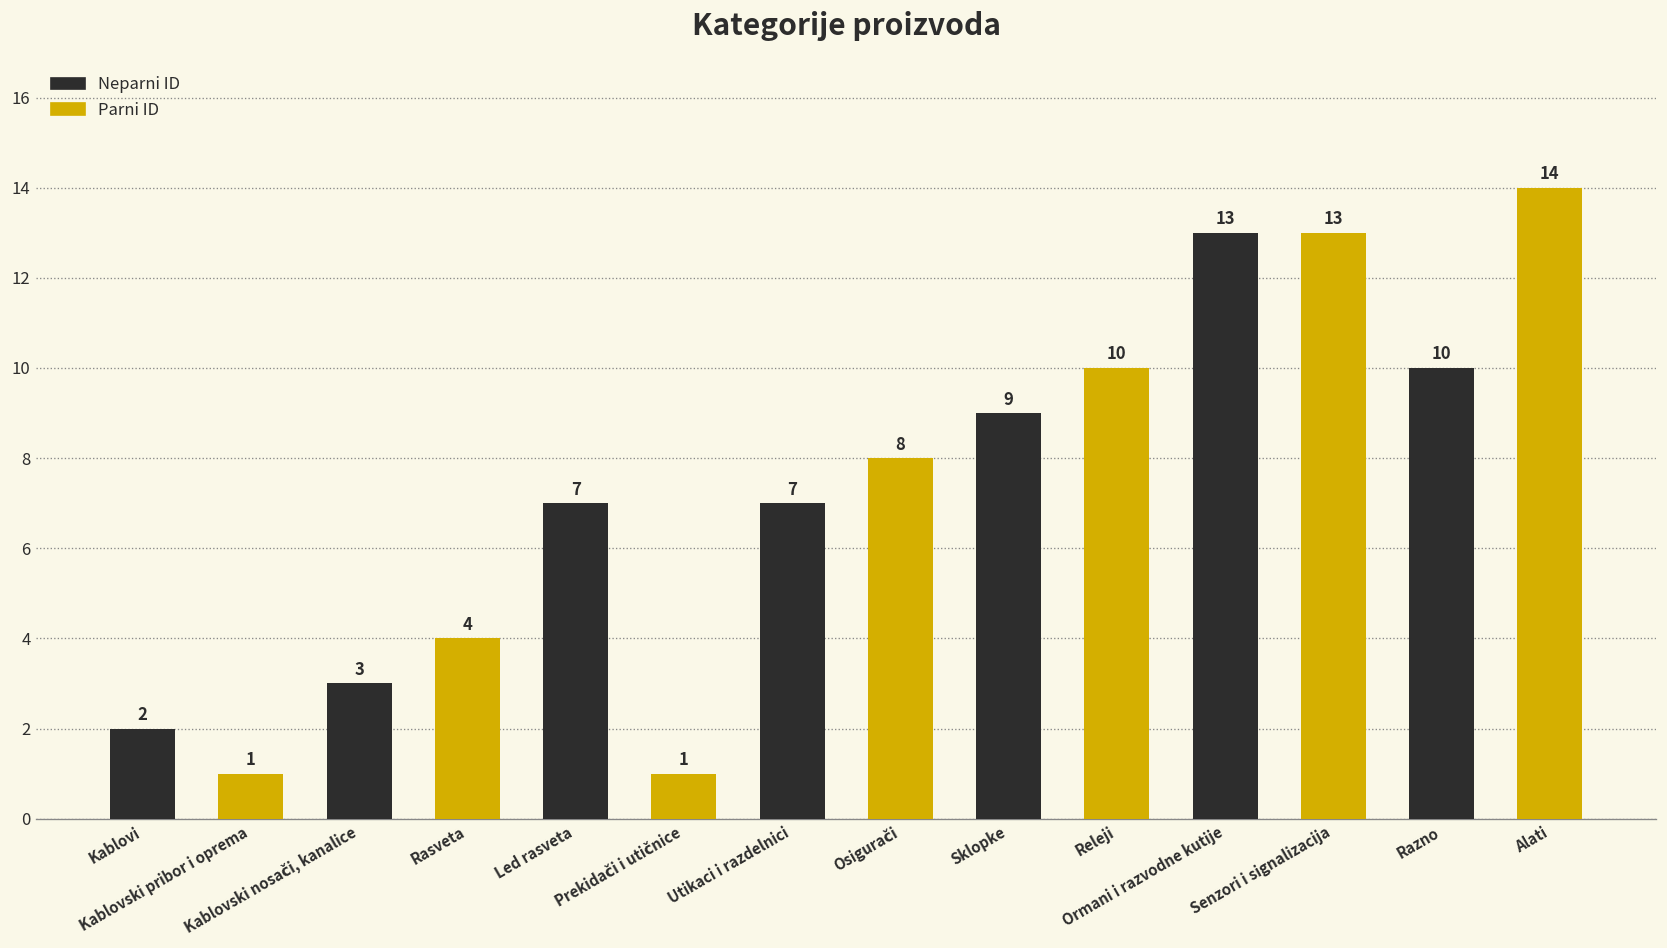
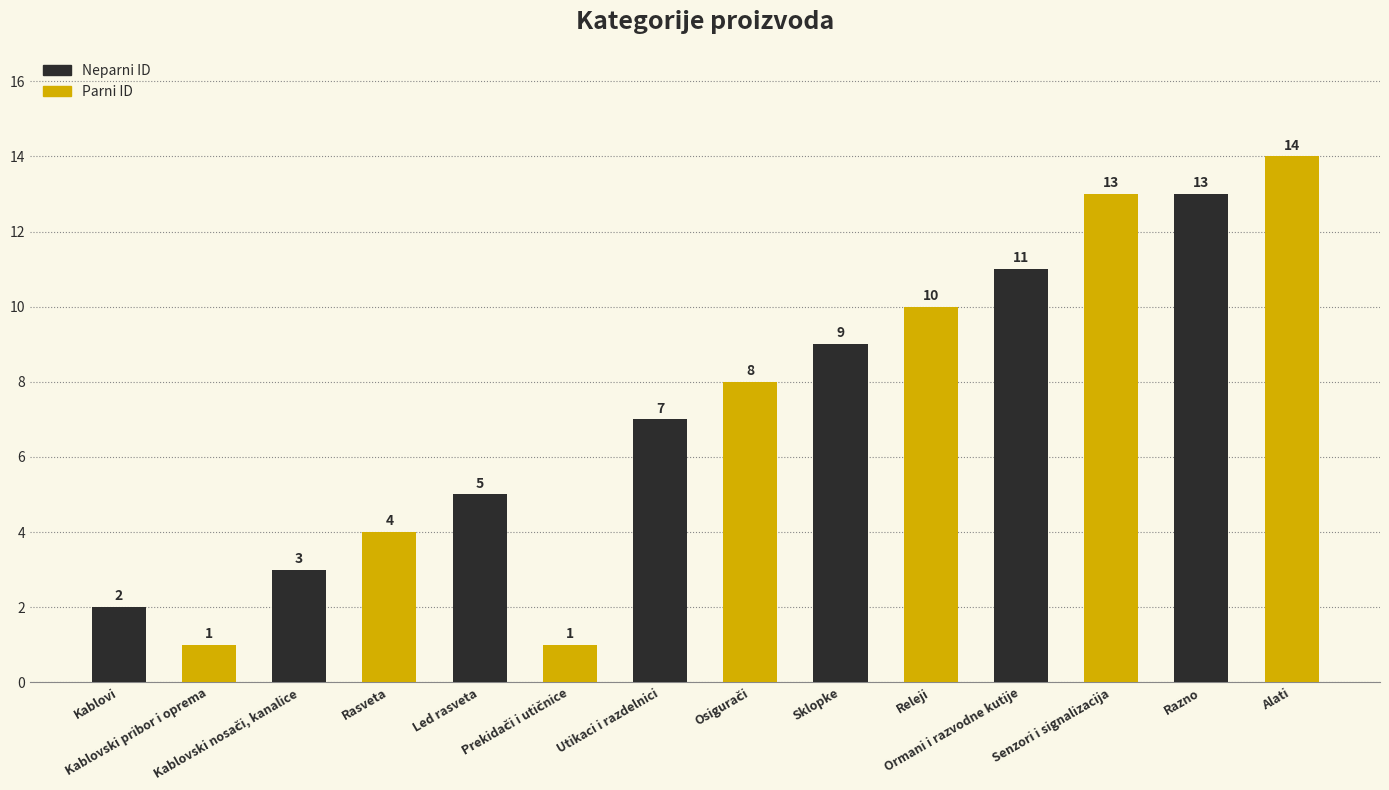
Led rasveta: 7 -> 5
Ormani i razvodne kutije: 13 -> 11
Razno: 10 -> 13
